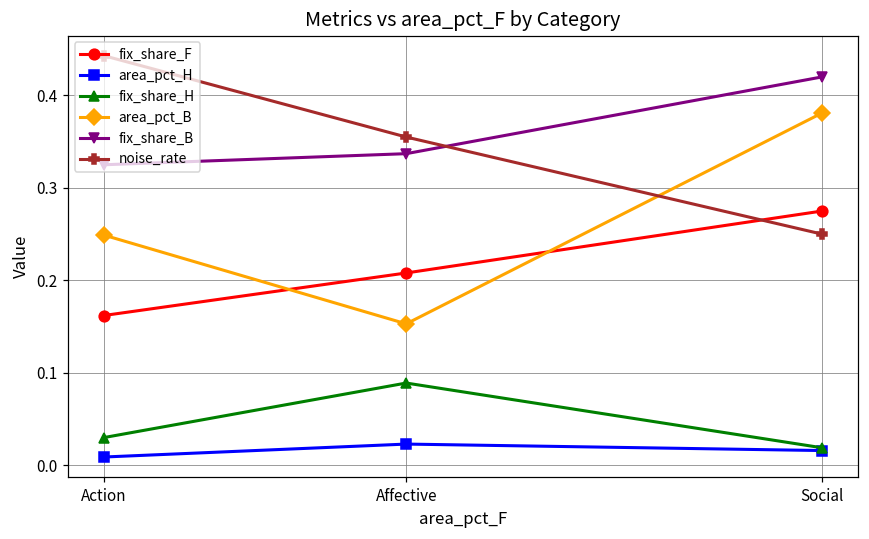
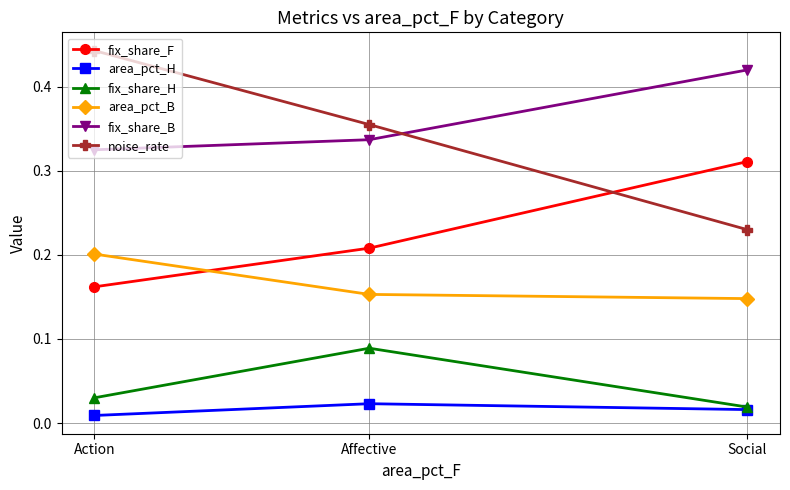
area_pct_B, Action: 0.25 -> 0.20
fix_share_F, Social: 0.28 -> 0.31
area_pct_B, Social: 0.38 -> 0.15
noise_rate, Social: 0.25 -> 0.23
